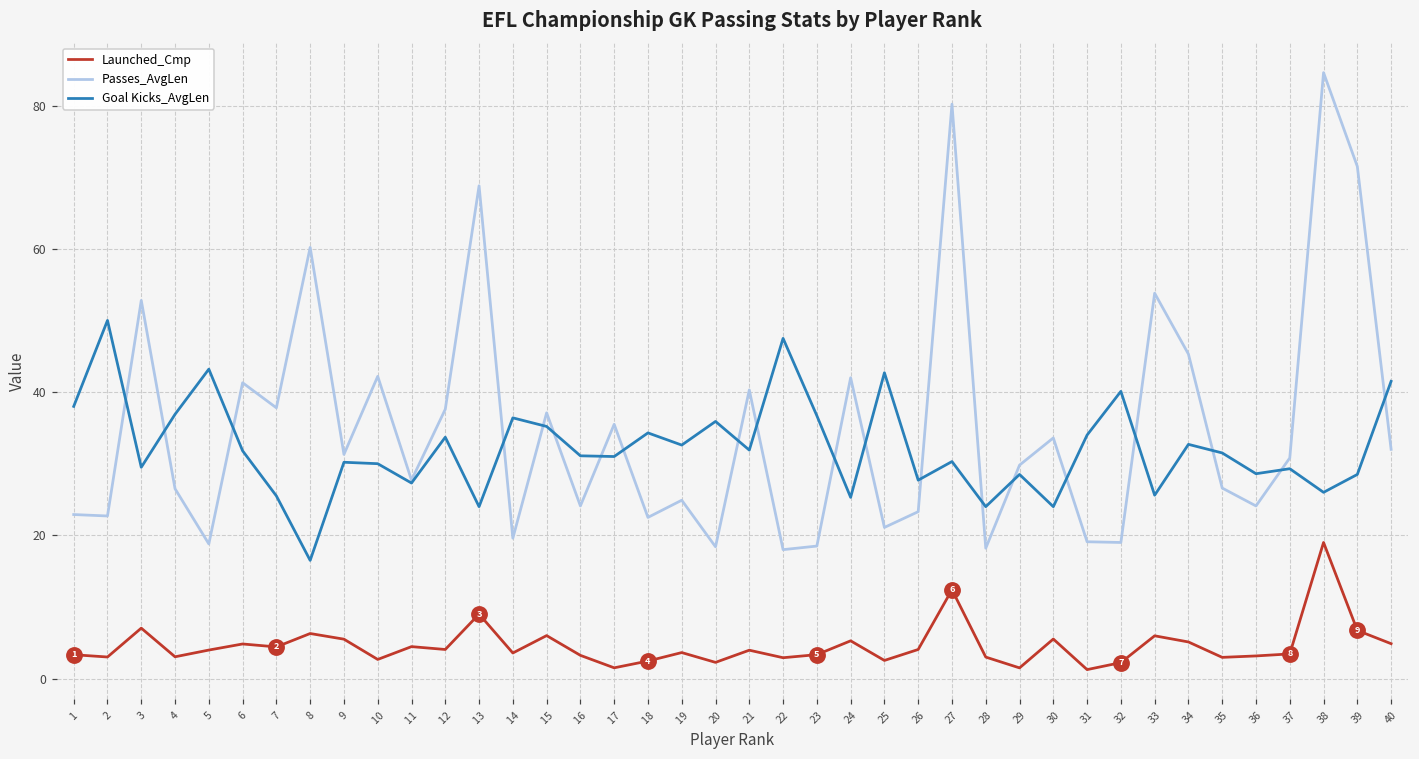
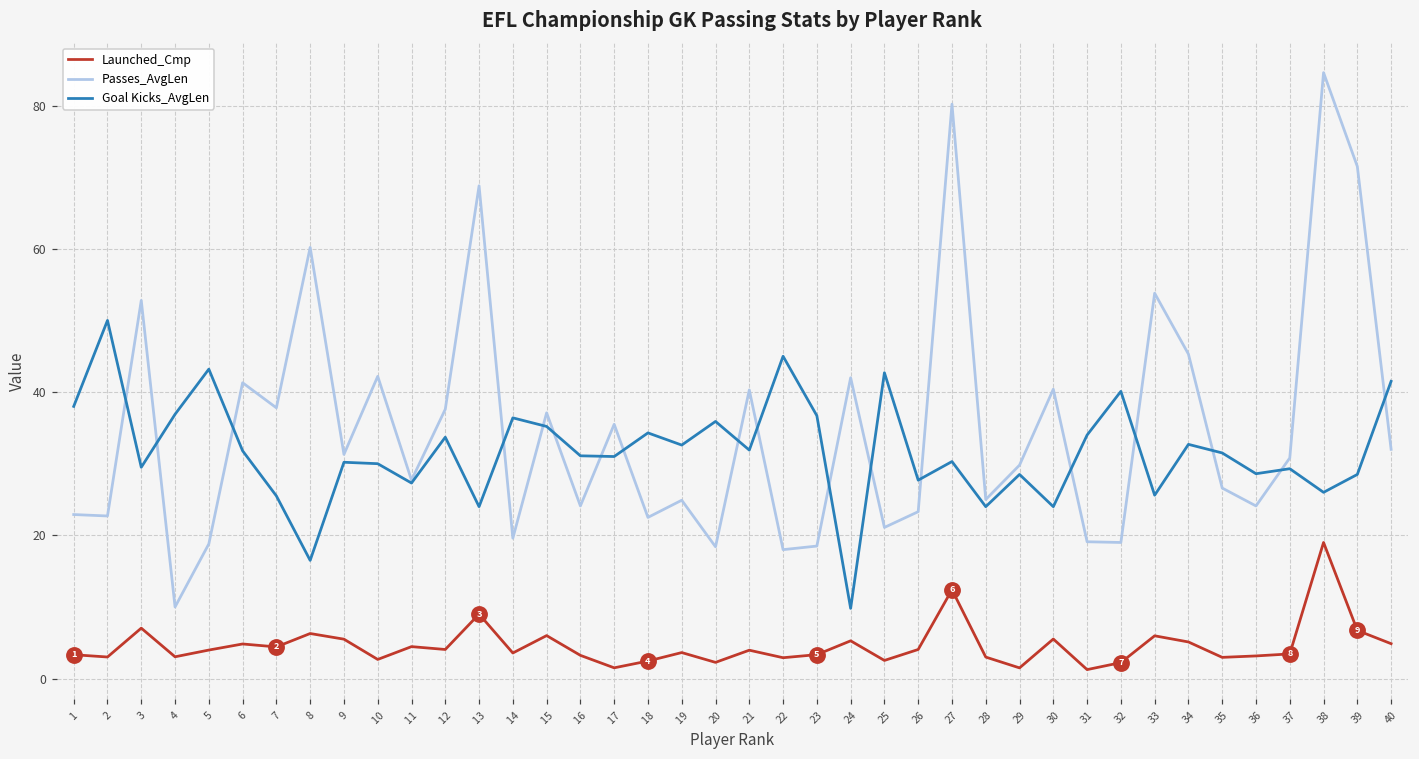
Passes_AvgLen, 4: 27 -> 10
Goal Kicks_AvgLen, 22: 48 -> 45
Goal Kicks_AvgLen, 24: 25 -> 10
Passes_AvgLen, 28: 18 -> 25
Passes_AvgLen, 30: 34 -> 40
